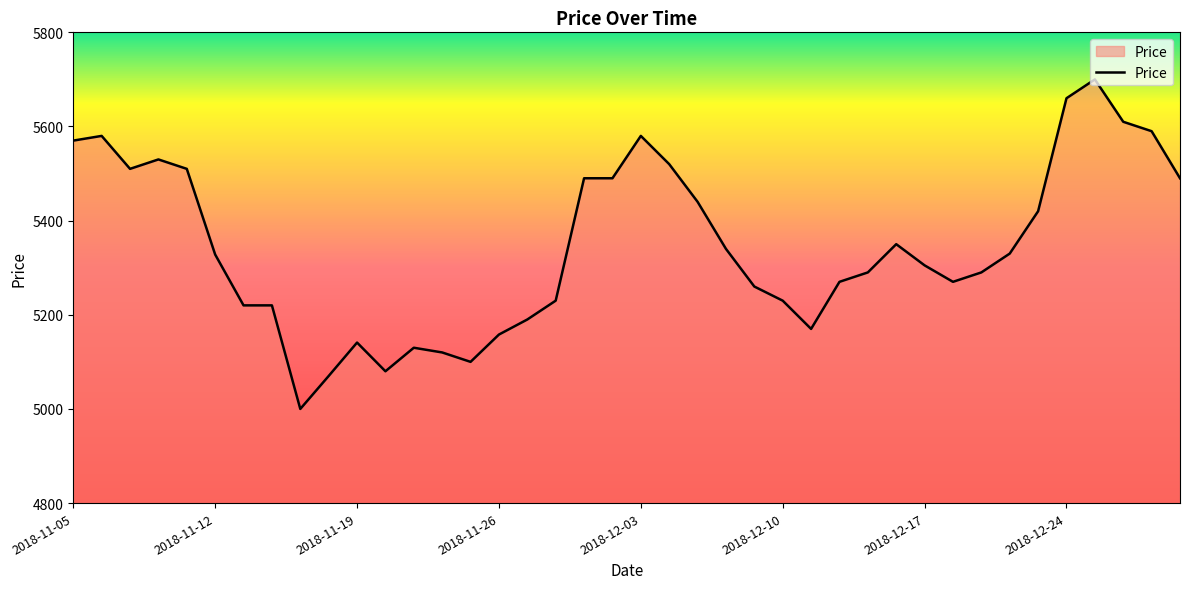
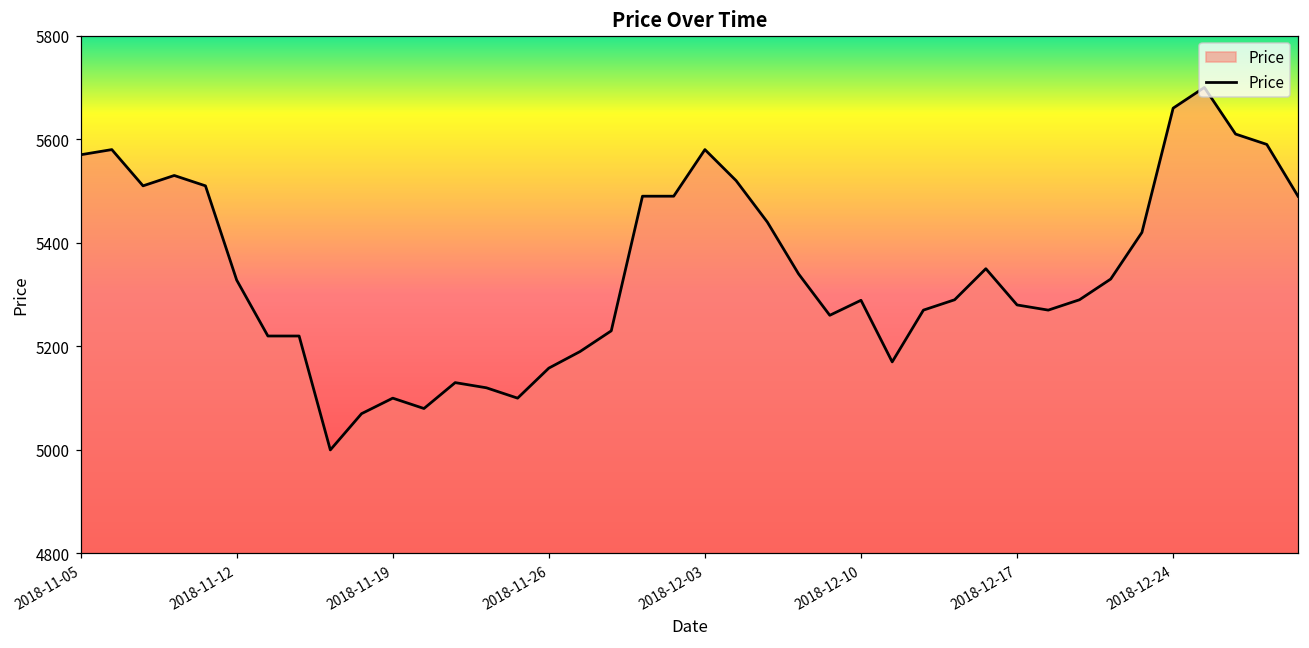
2018-11-19: 5140 -> 5100
2018-12-10: 5230 -> 5290
2018-12-17: 5310 -> 5280
